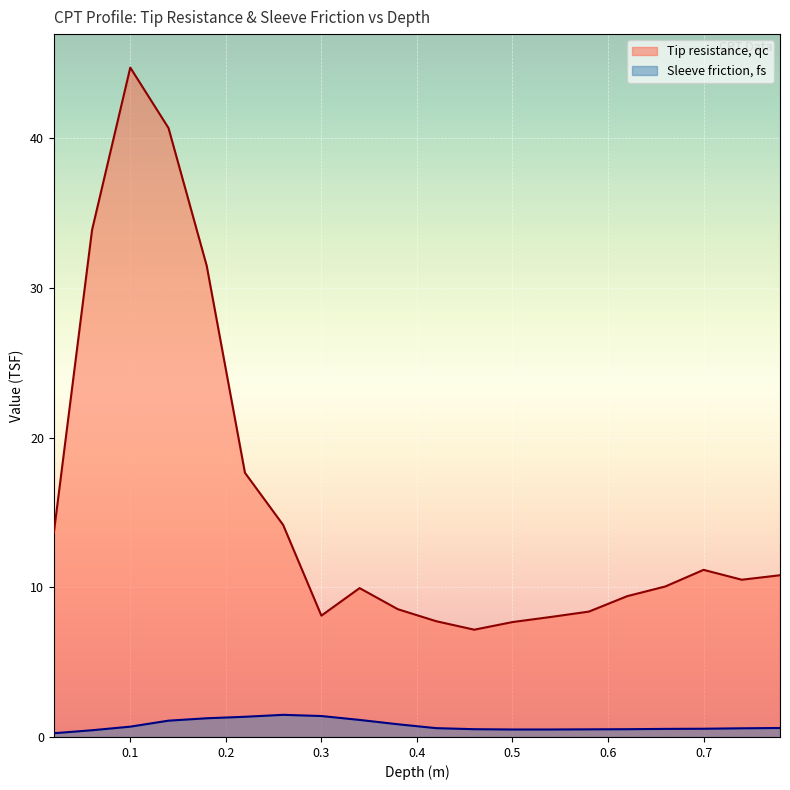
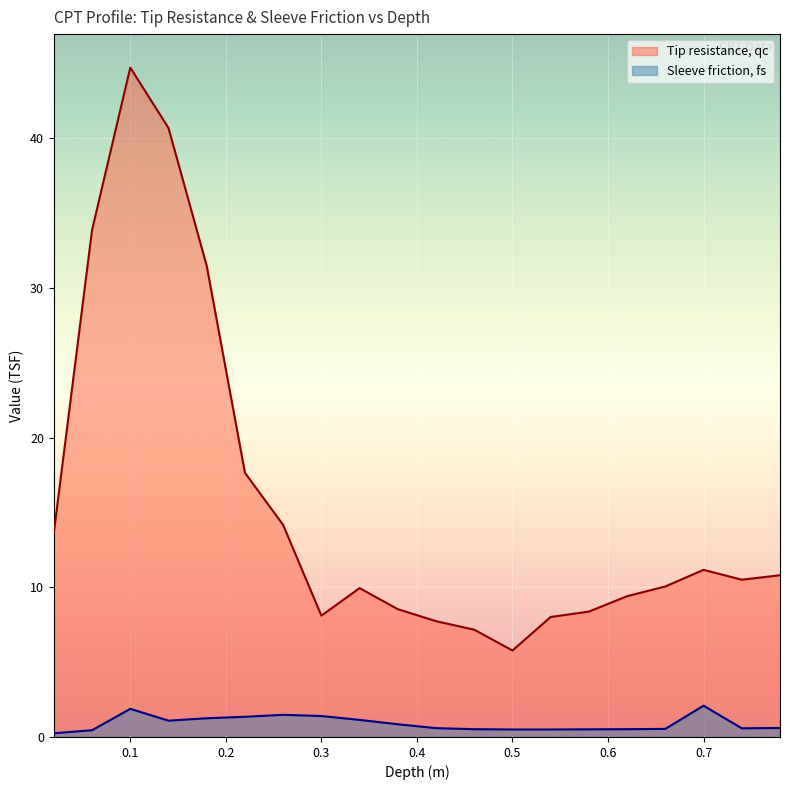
Sleeve friction, fs, 0.1: 0.7 -> 1.9
Tip resistance, qc, 0.5: 7.7 -> 5.8
Sleeve friction, fs, 0.7: 0.6 -> 2.1
